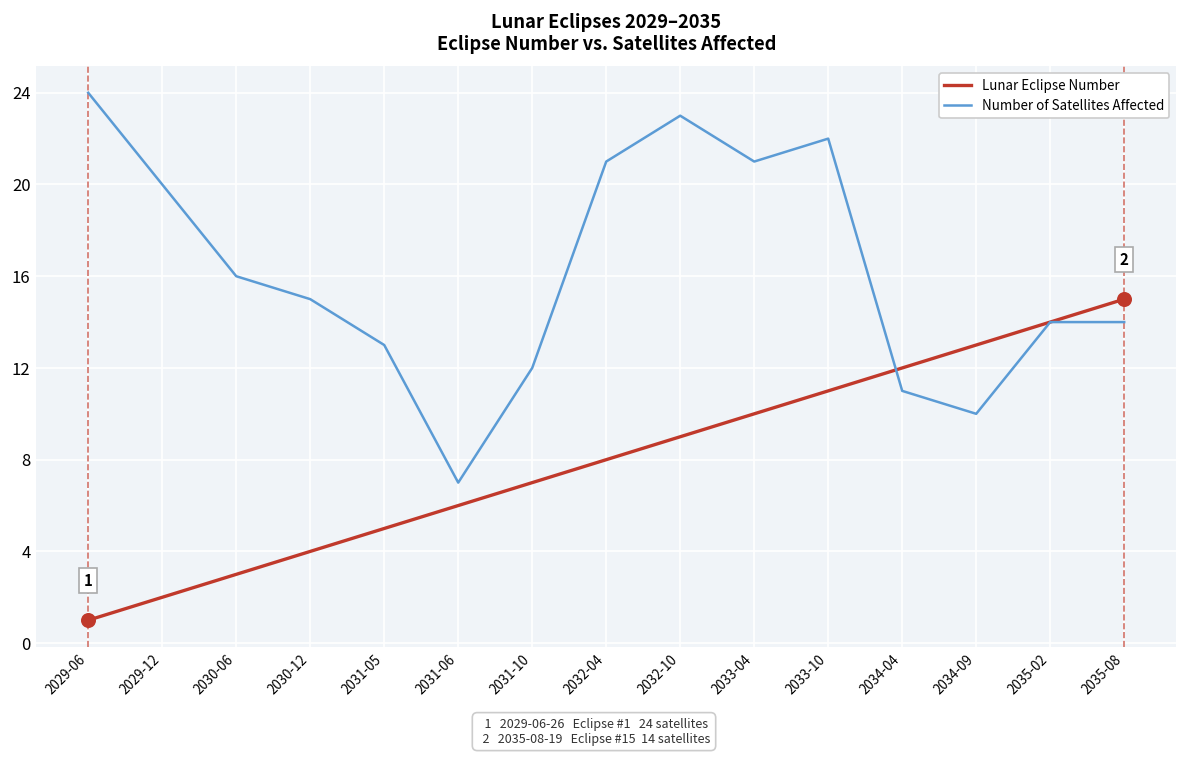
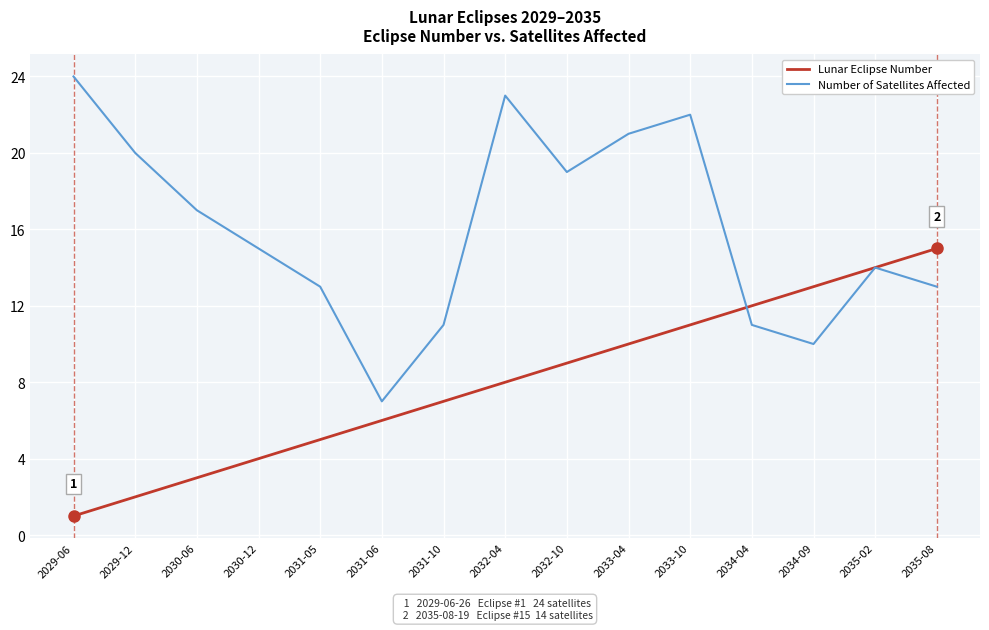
Number of Satellites Affected, 2030-06: 16 -> 17
Number of Satellites Affected, 2031-10: 12 -> 11
Number of Satellites Affected, 2032-04: 21 -> 23
Number of Satellites Affected, 2032-10: 23 -> 19
Number of Satellites Affected, 2035-08: 14 -> 13
